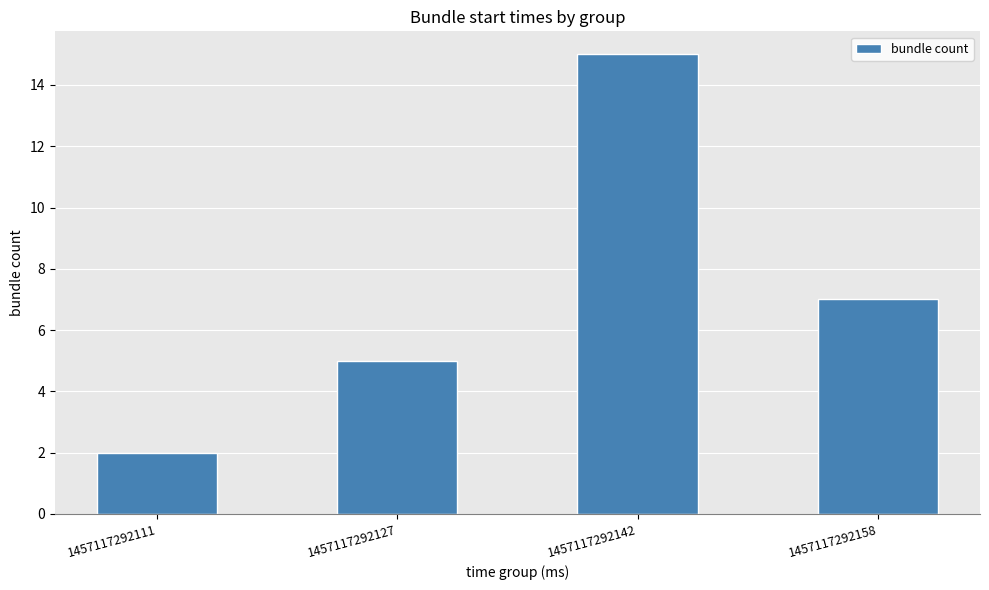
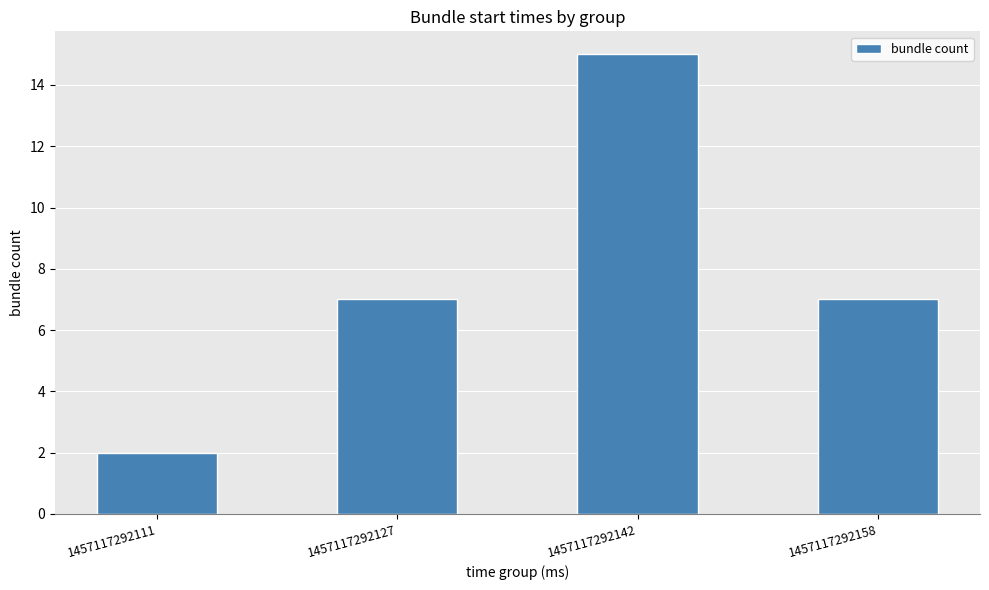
1457117292127: 5 -> 7
